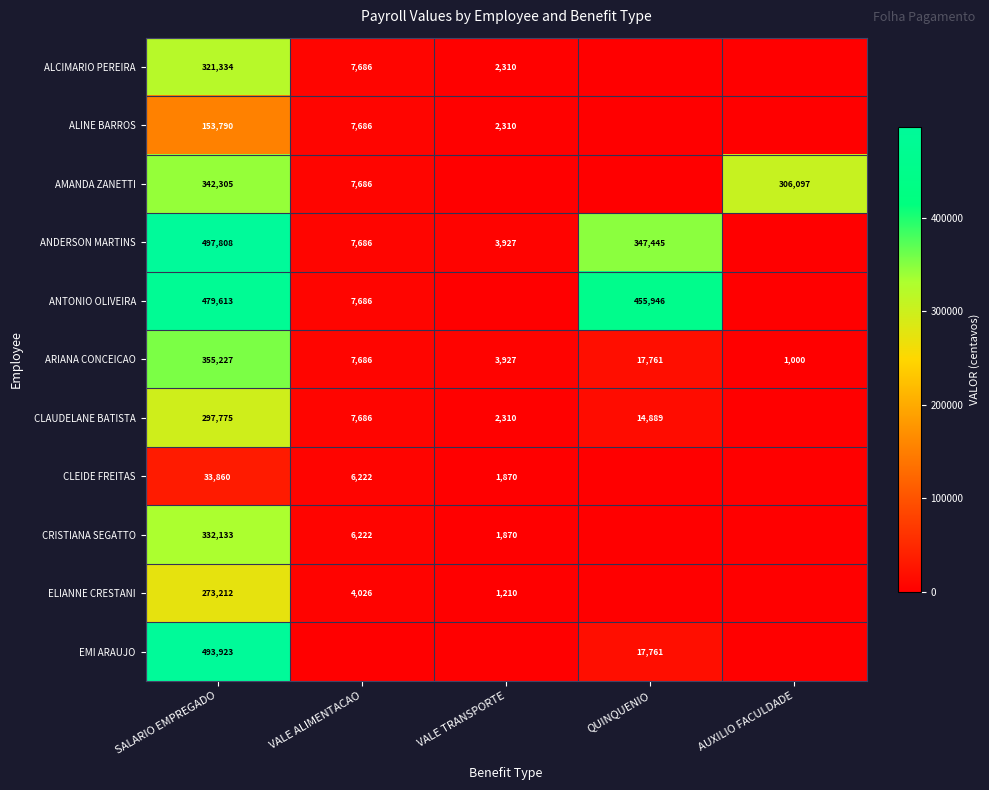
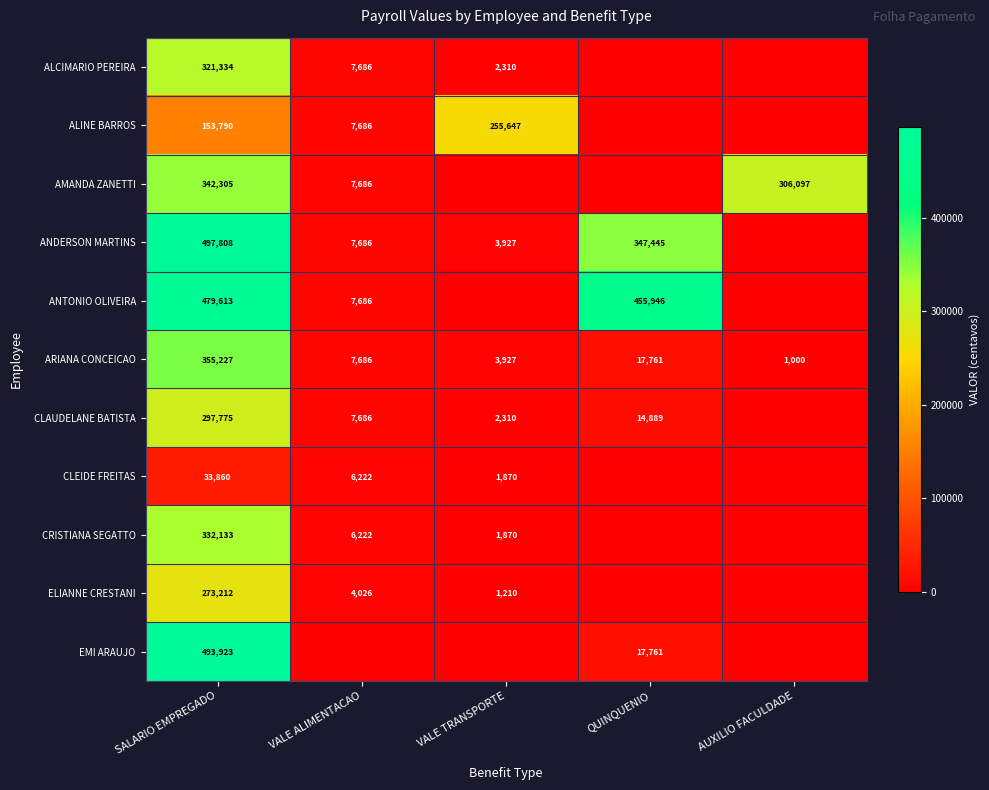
ALINE BARROS, VALE TRANSPORTE: 2,310 -> 255,647
